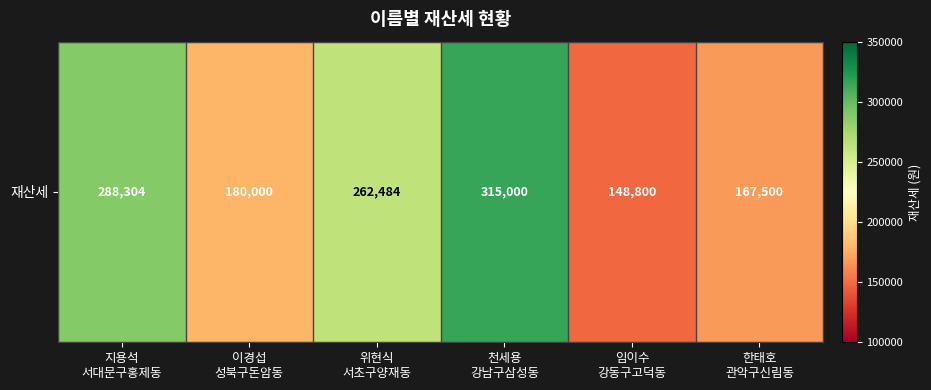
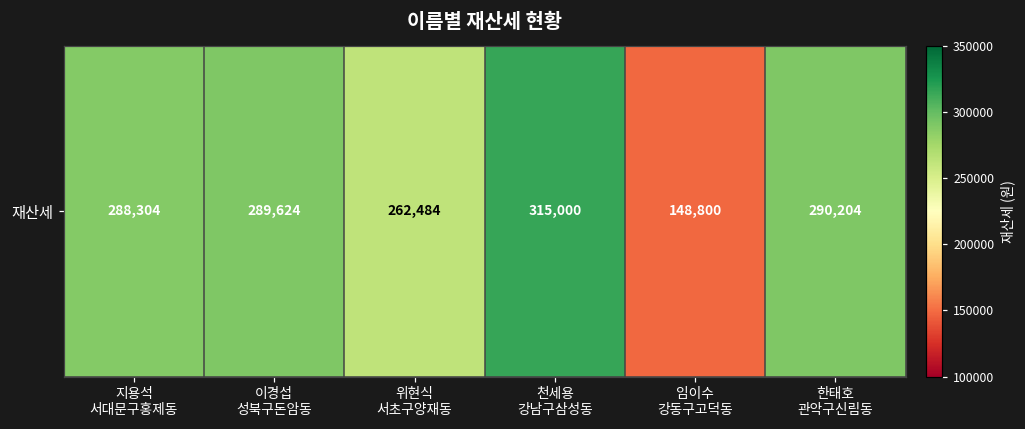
재산세, 이경섭 성북구돈암동: 180,000 -> 289,624
재산세, 한태호 관악구신림동: 167,500 -> 290,204
